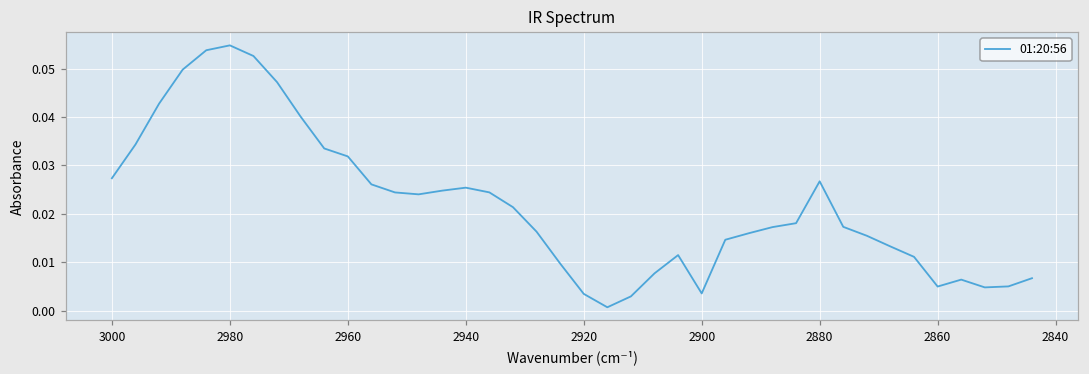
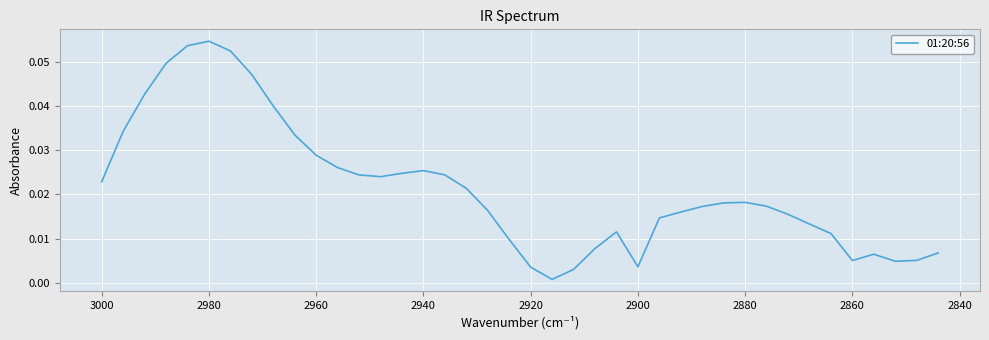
3000: 0.027 -> 0.023
2960: 0.032 -> 0.029
2880: 0.027 -> 0.018
